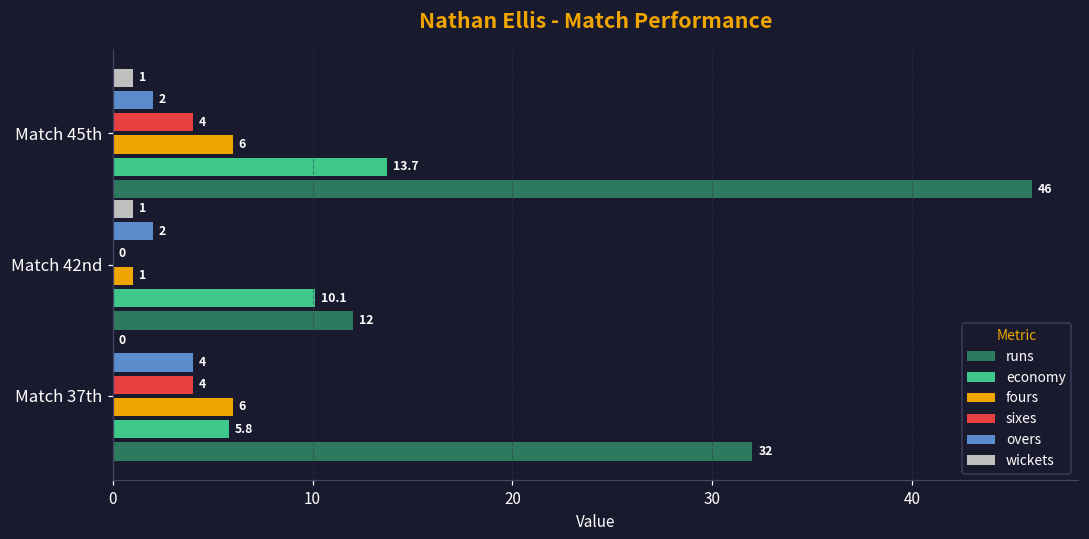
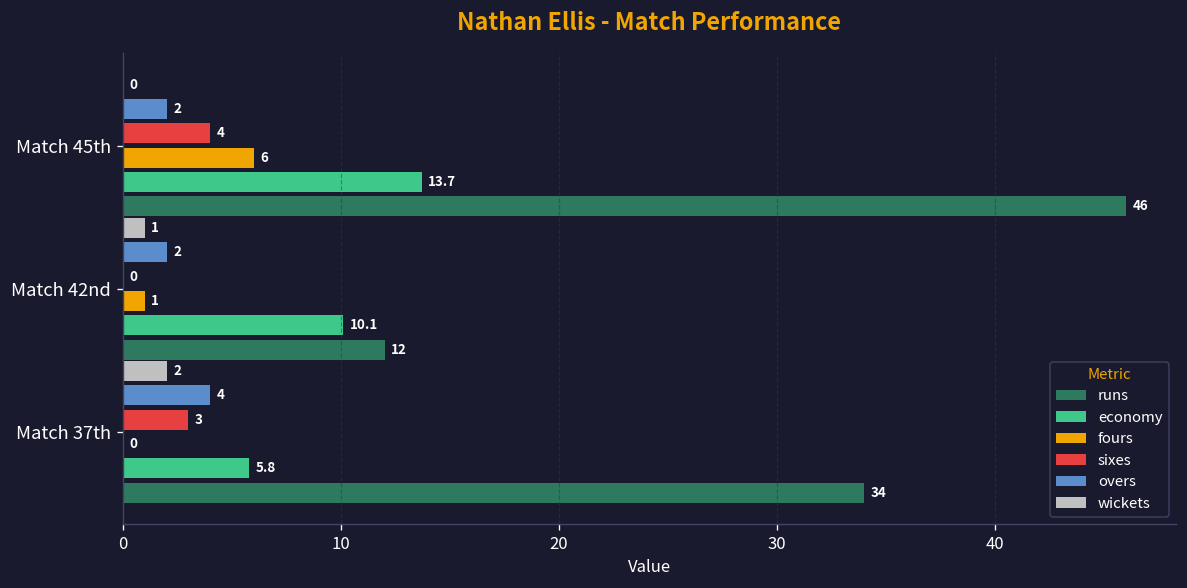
wickets, Match 45th: 1 -> 0
wickets, Match 37th: 0 -> 2
sixes, Match 37th: 4 -> 3
fours, Match 37th: 6 -> 0
runs, Match 37th: 32 -> 34
